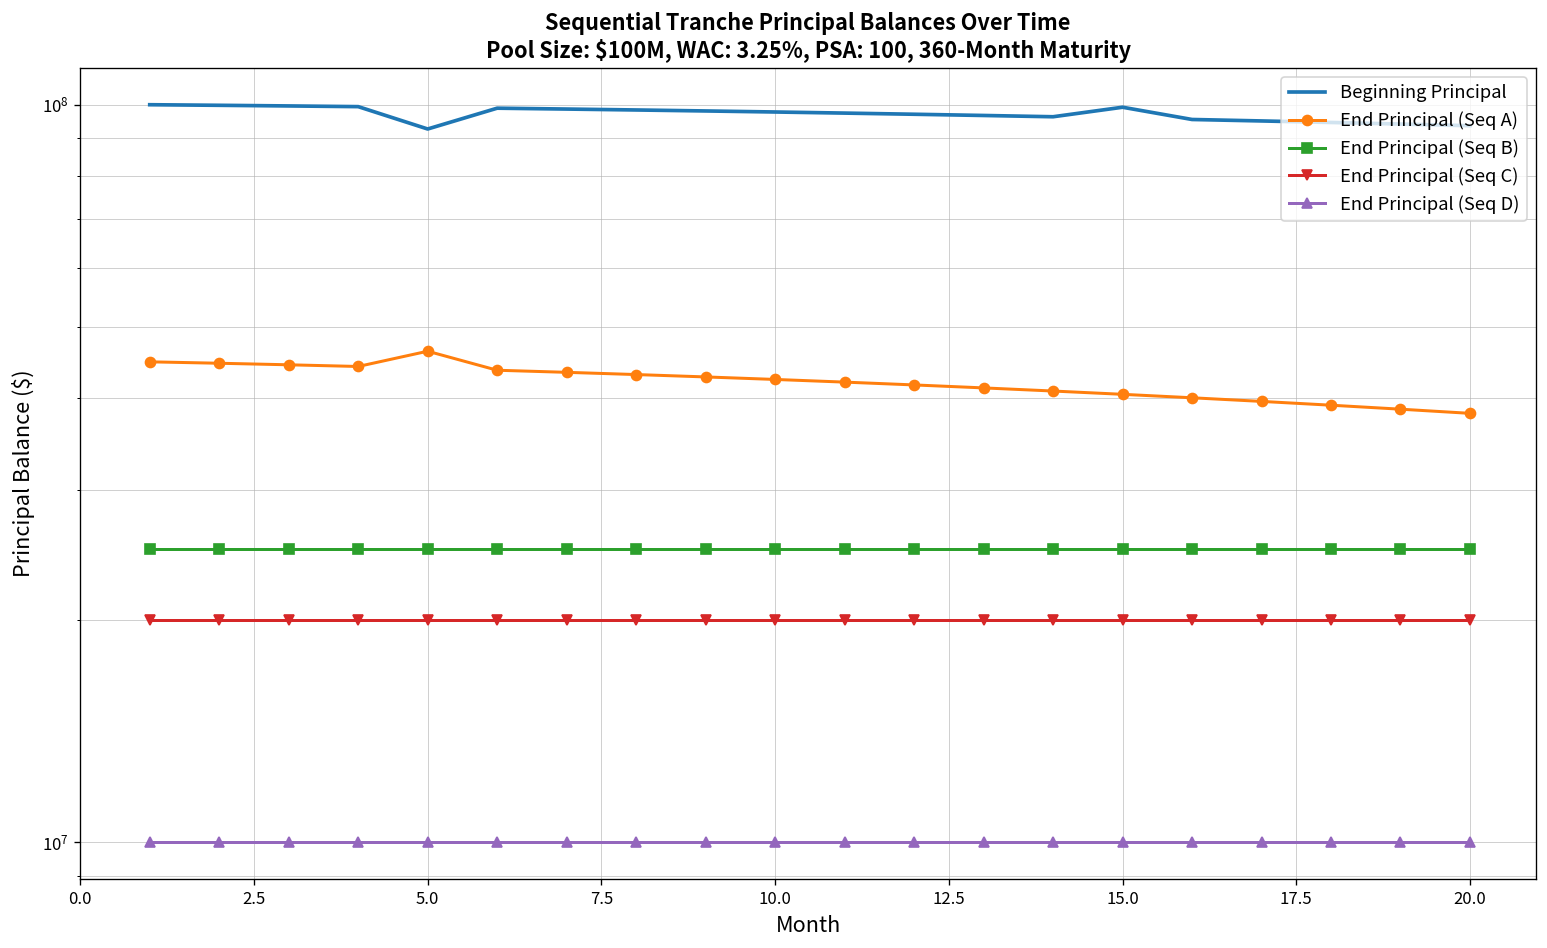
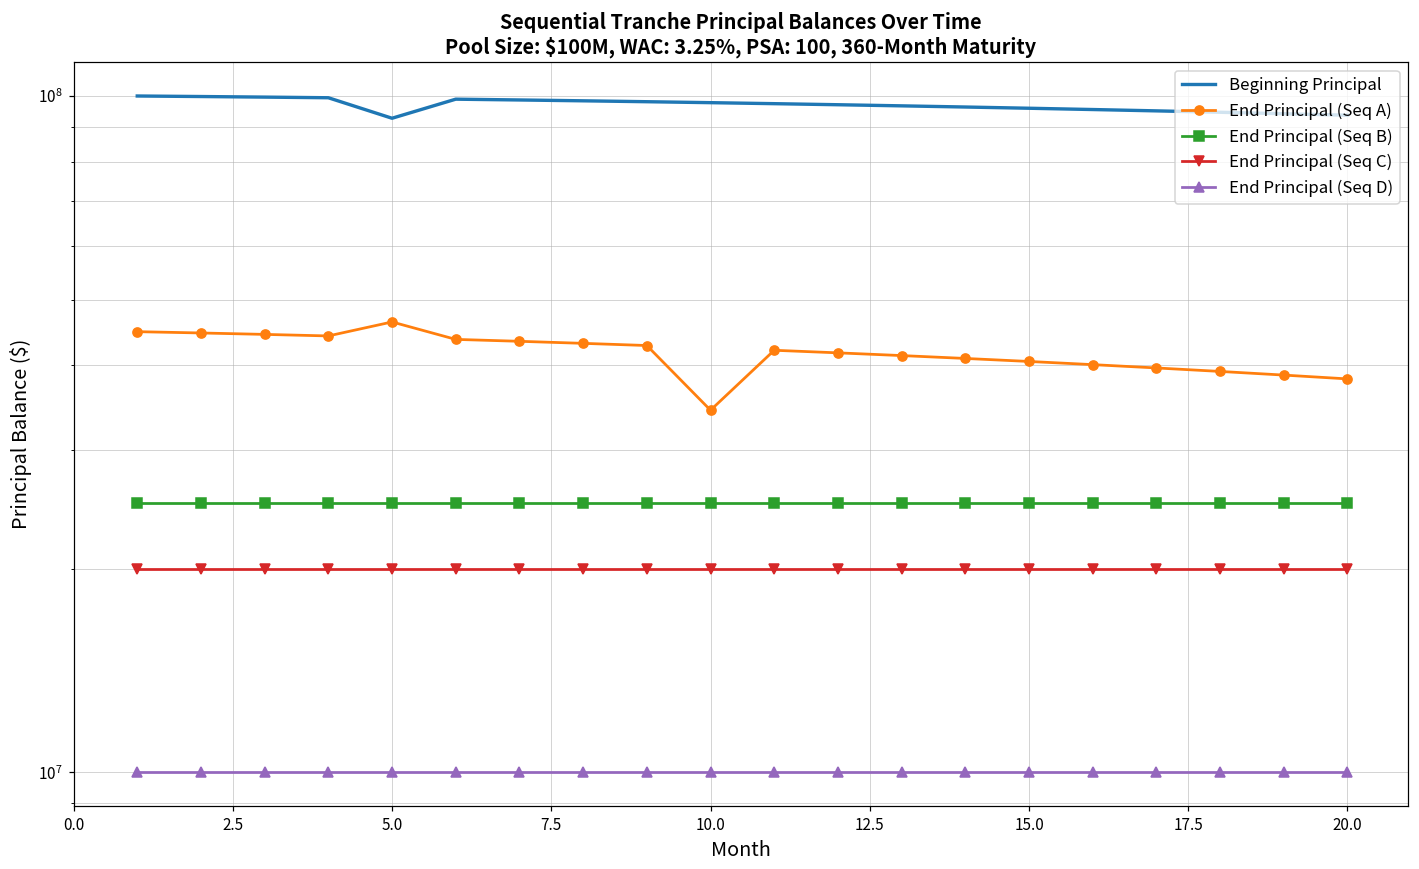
End Principal (Seq A), 10.0: 42000000 -> 34000000
Beginning Principal, 15.0: 99000000 -> 96000000
